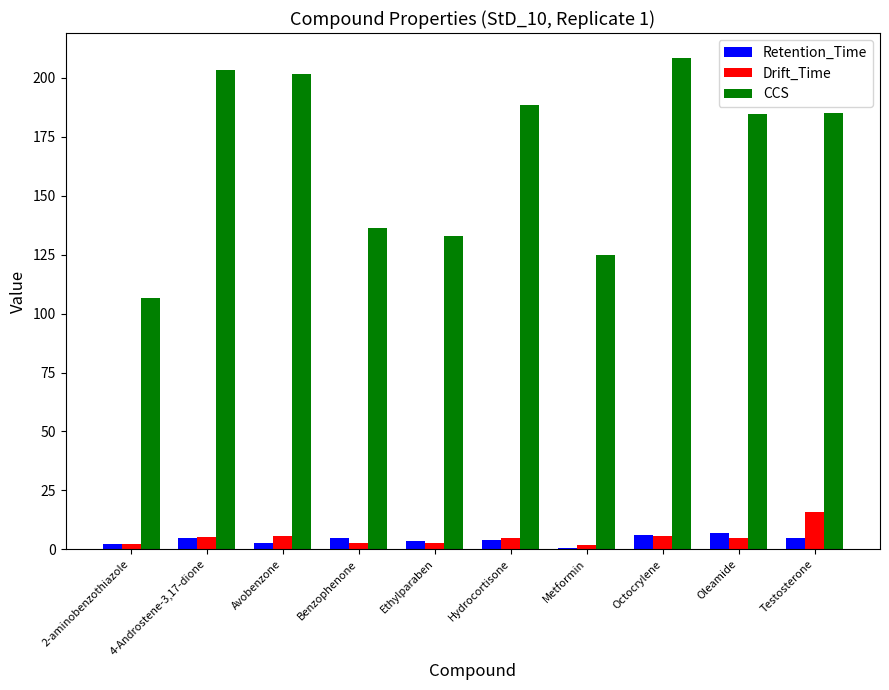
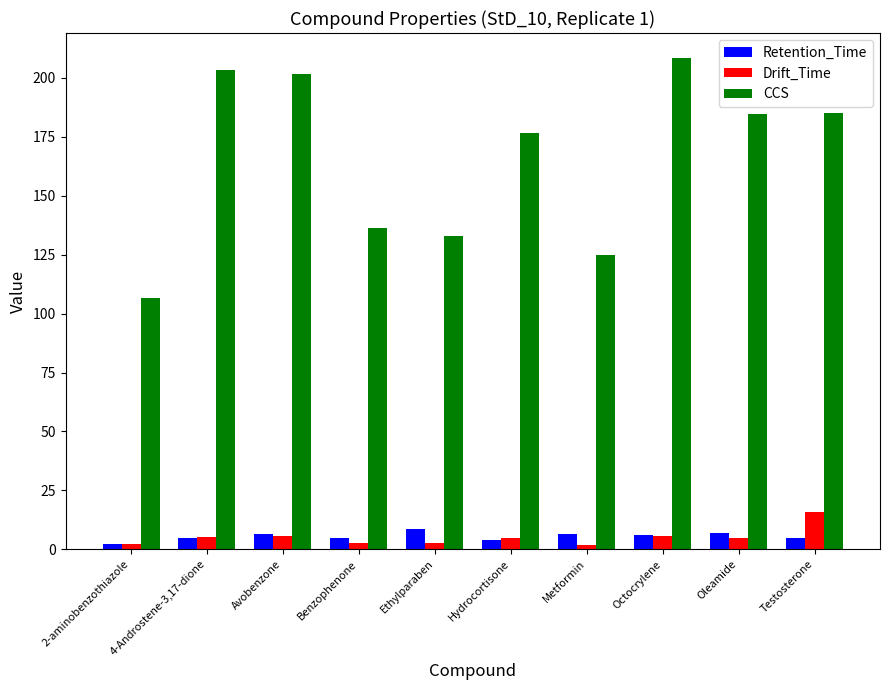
Retention_Time, Avobenzone: 2 -> 6
Retention_Time, Ethylparaben: 4 -> 9
CCS, Hydrocortisone: 189 -> 177
Retention_Time, Metformin: 0 -> 7
